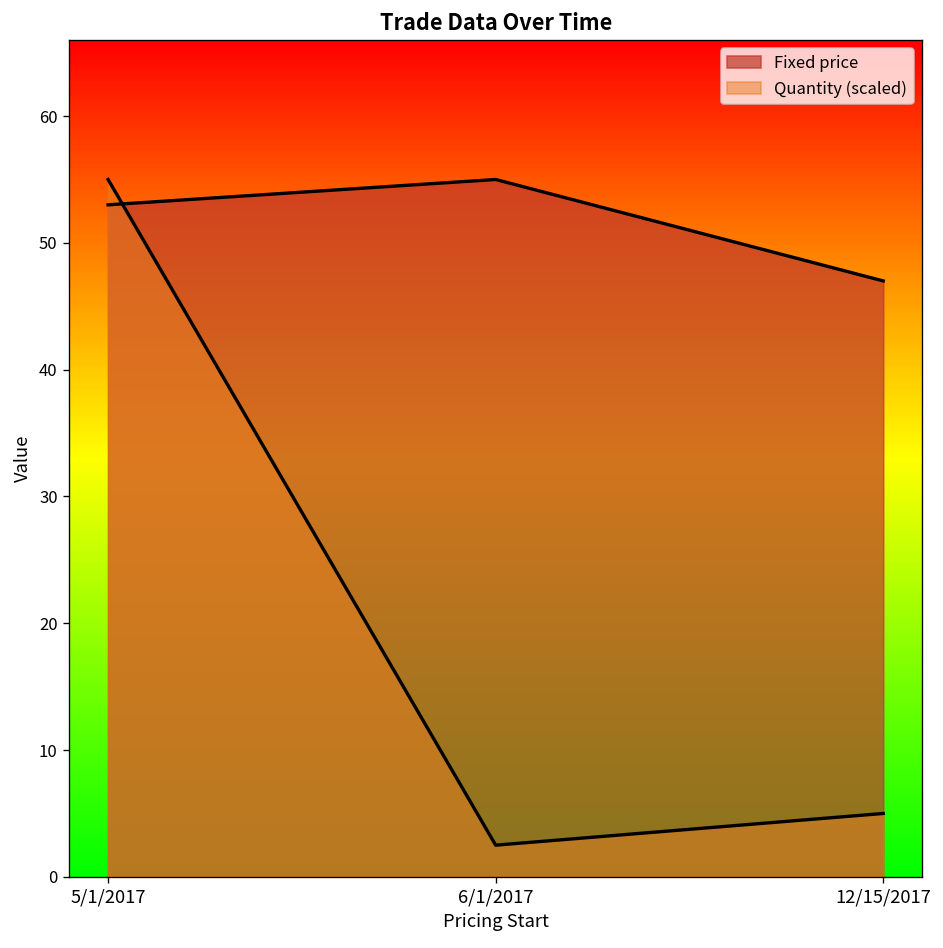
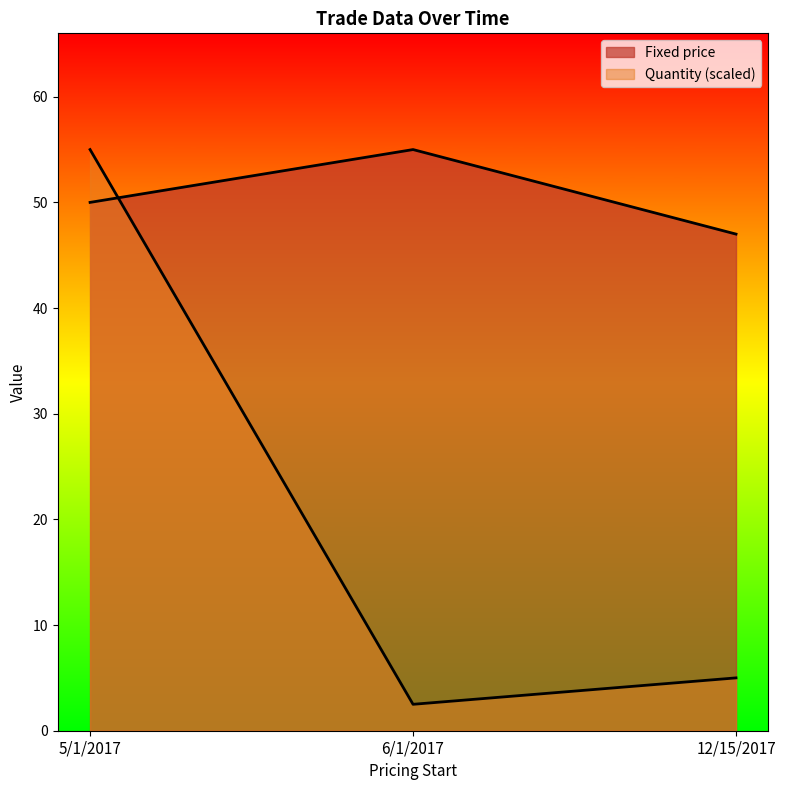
Fixed price, 5/1/2017: 53 -> 50
